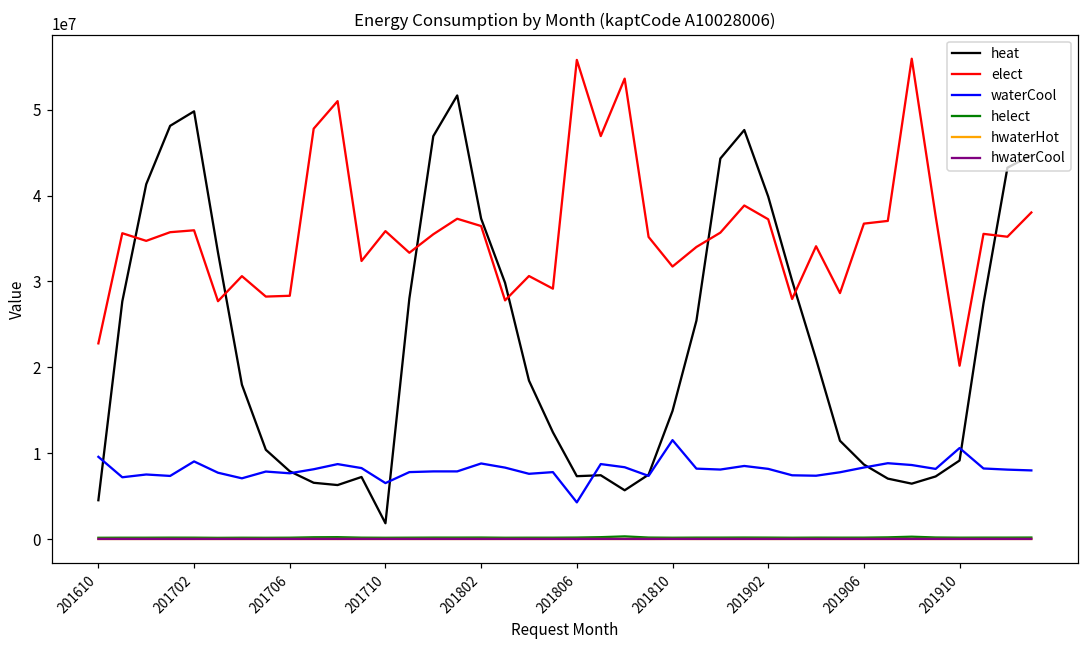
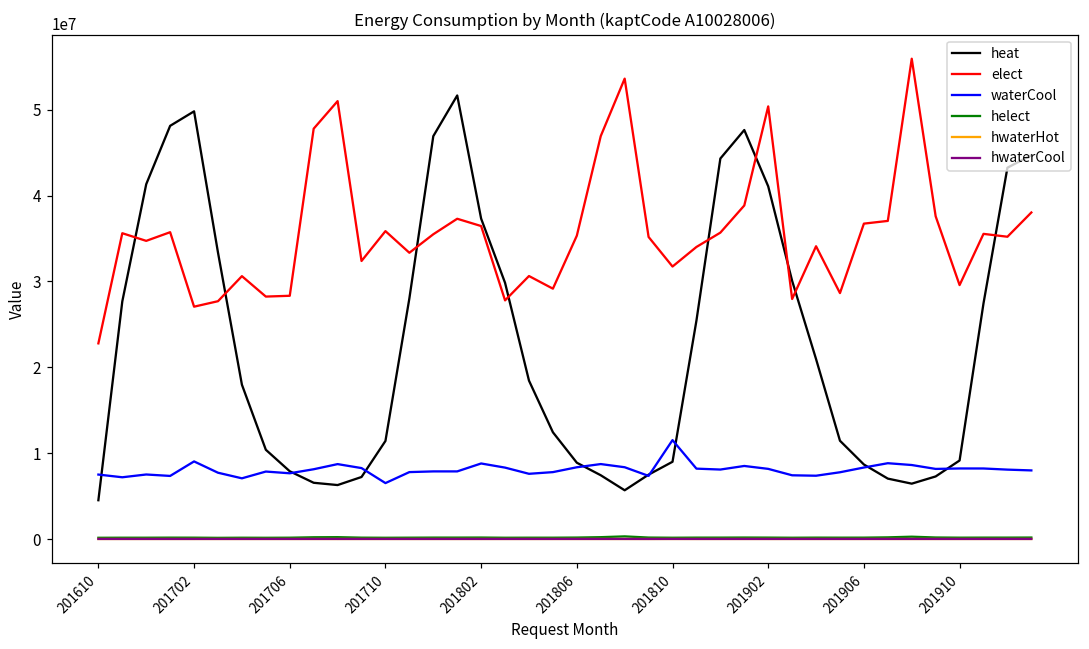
waterCool, 201610: 10000000 -> 8000000
elect, 201702: 36000000 -> 27000000
heat, 201710: 2000000 -> 11000000
heat, 201806: 7000000 -> 9000000
elect, 201806: 56000000 -> 35000000
waterCool, 201806: 4000000 -> 8000000
heat, 201810: 15000000 -> 9000000
heat, 201902: 40000000 -> 41000000
elect, 201902: 37000000 -> 50000000
elect, 201910: 20000000 -> 30000000
waterCool, 201910: 11000000 -> 8000000
